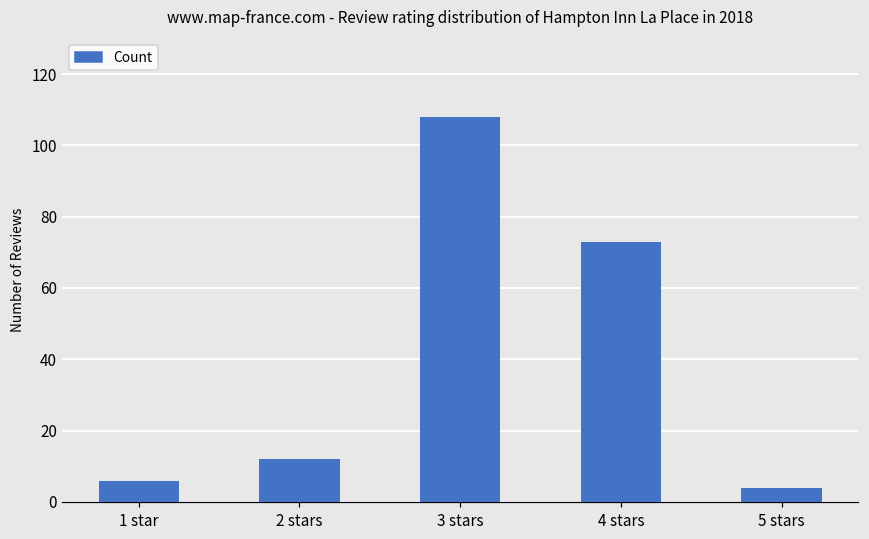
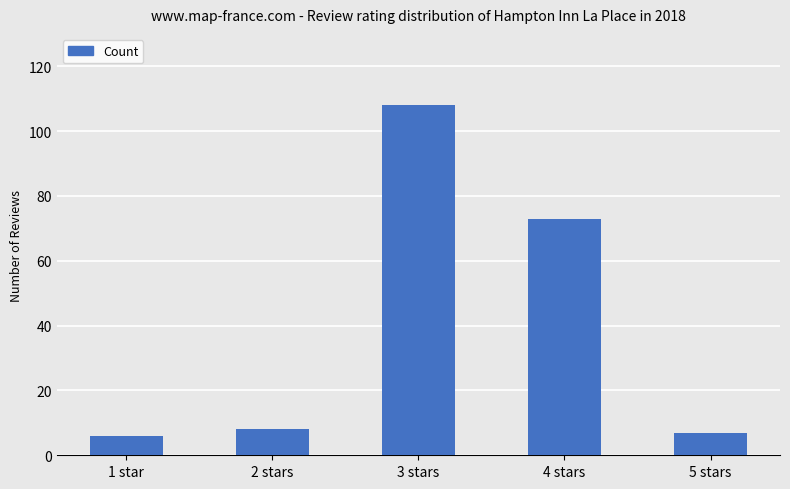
2 stars: 12 -> 8
5 stars: 4 -> 7
